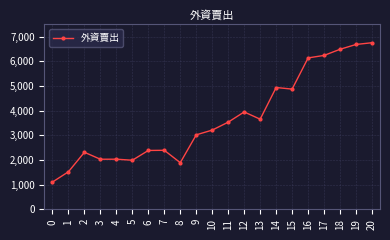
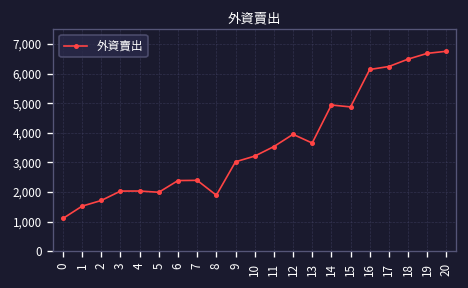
2: 2,300 -> 1,700
